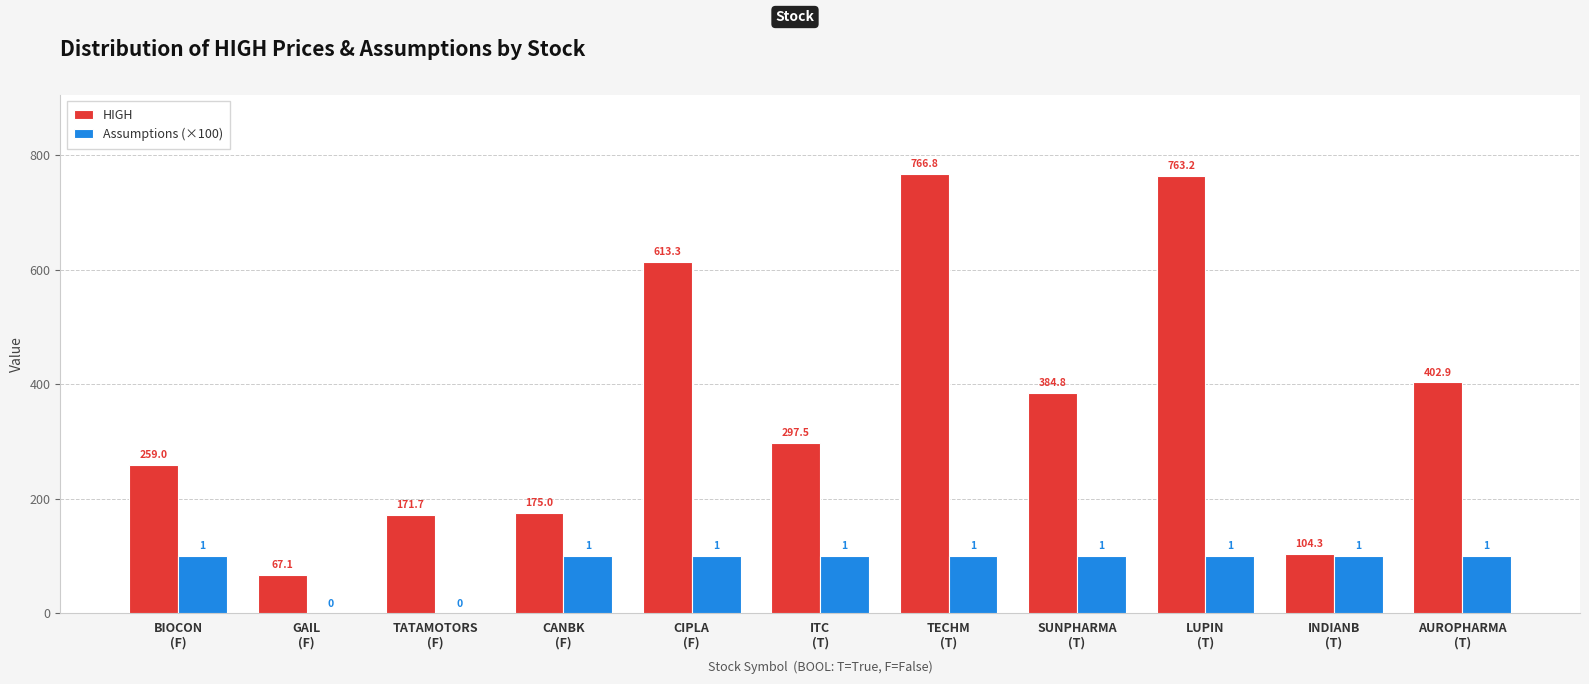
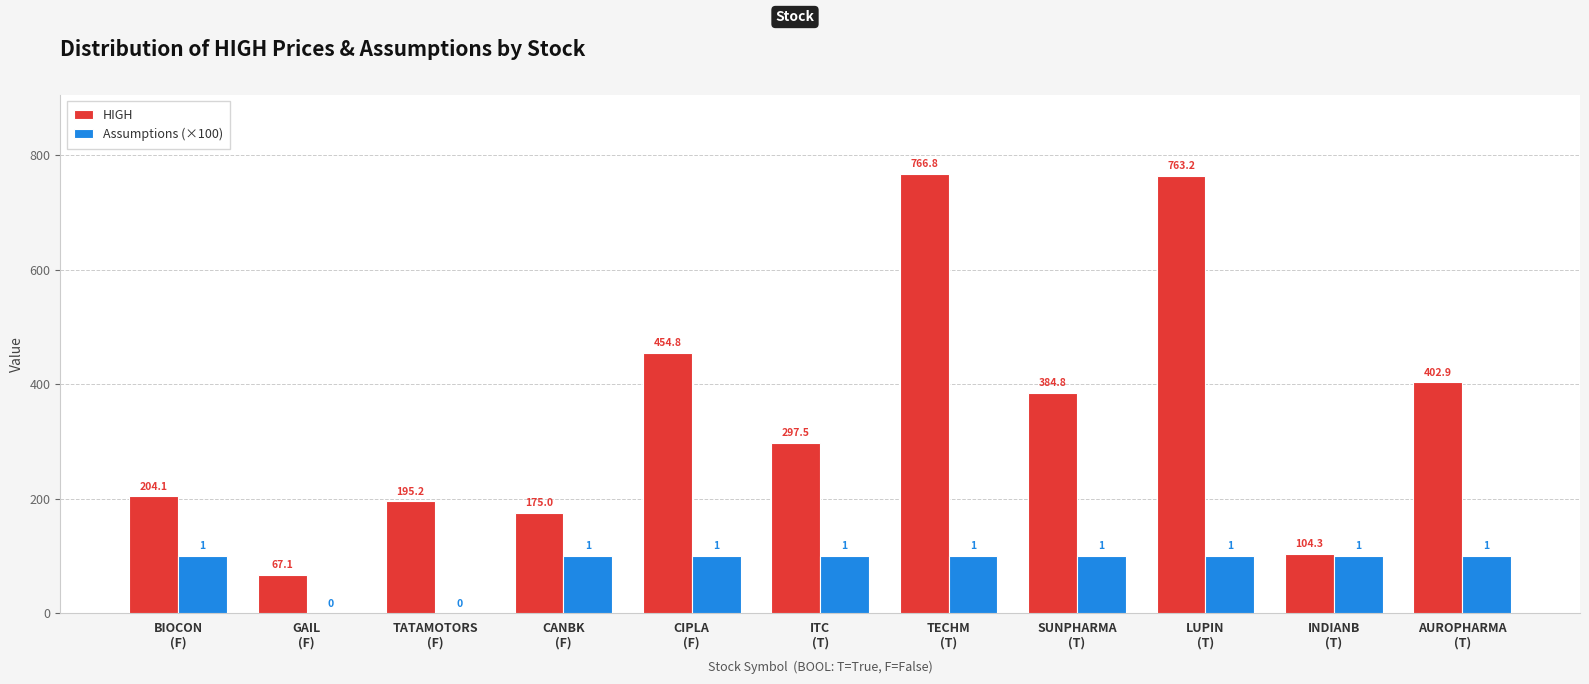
HIGH, BIOCON (F): 259.0 -> 204.1
HIGH, TATAMOTORS (F): 171.7 -> 195.2
HIGH, CIPLA (F): 613.3 -> 454.8
